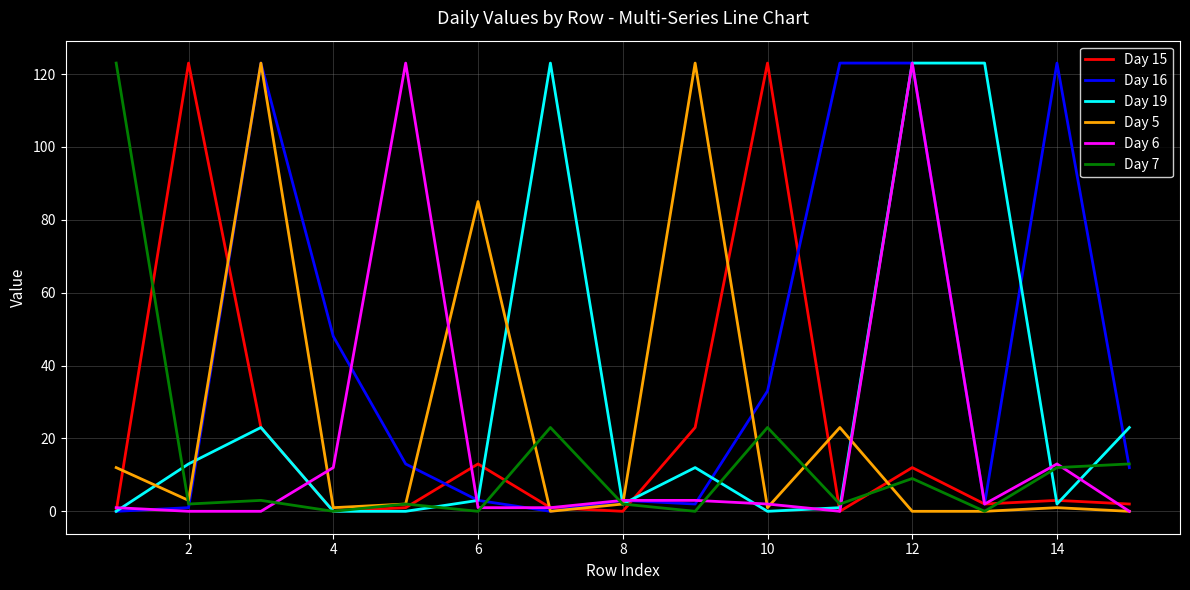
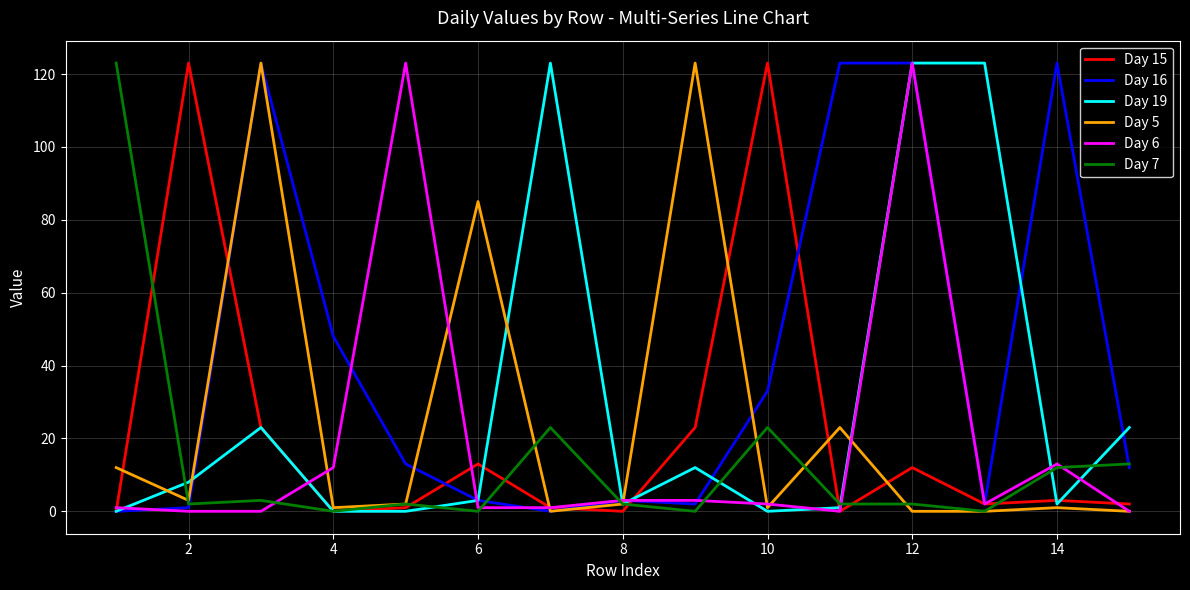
Day 19, 2: 13 -> 8
Day 7, 12: 9 -> 2
